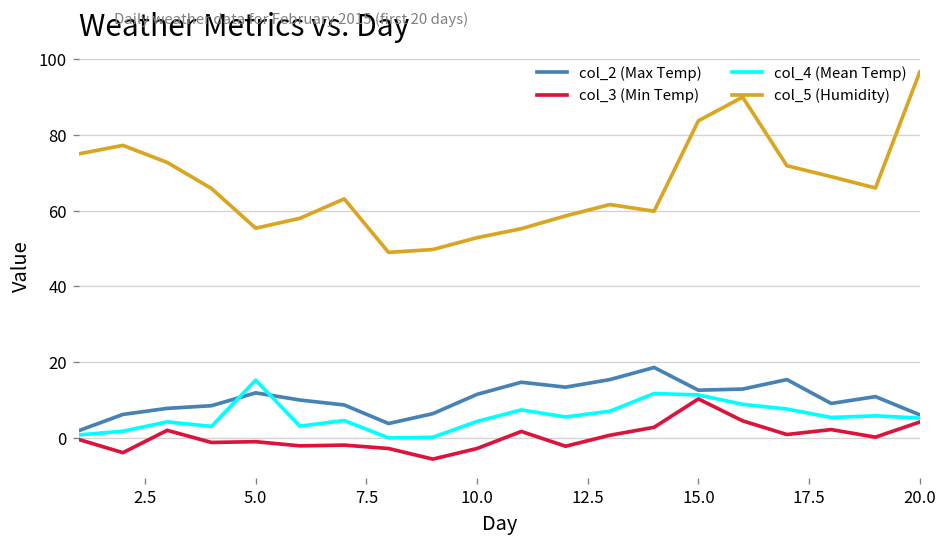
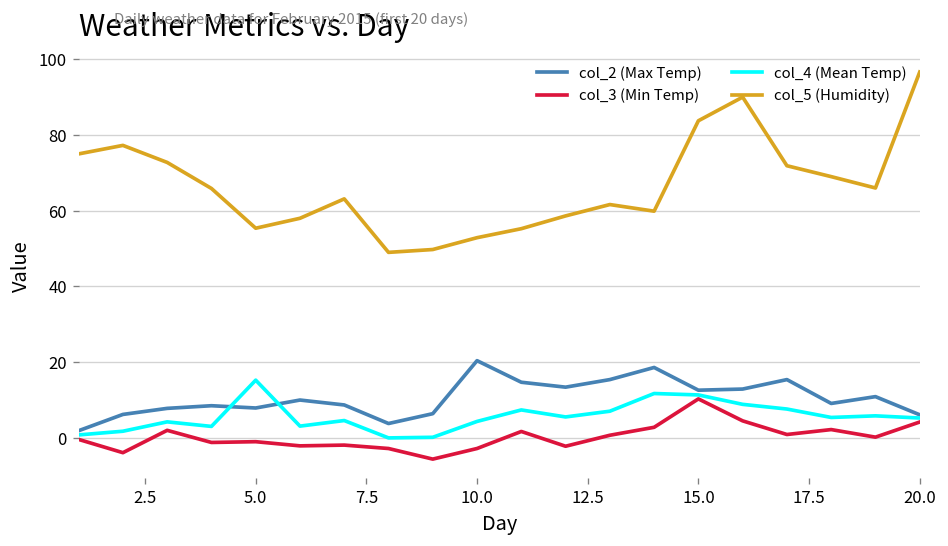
col_2 (Max Temp), 5.0: 12 -> 8
col_2 (Max Temp), 10.0: 12 -> 20
